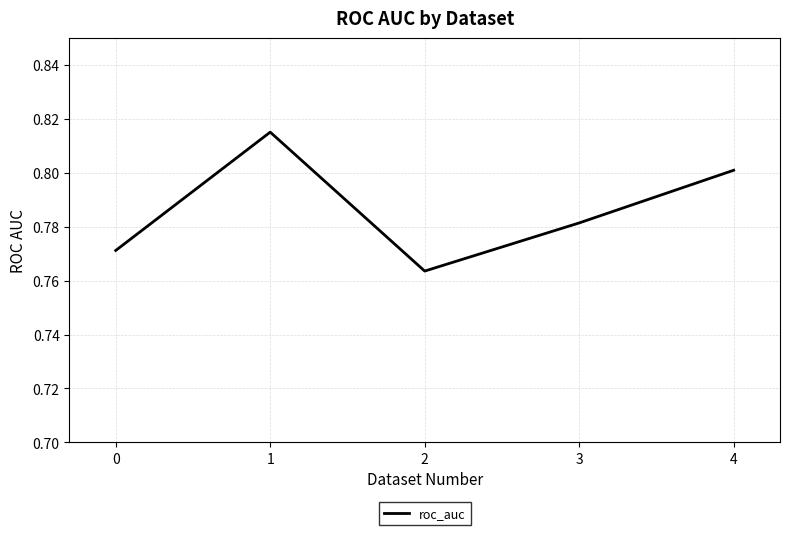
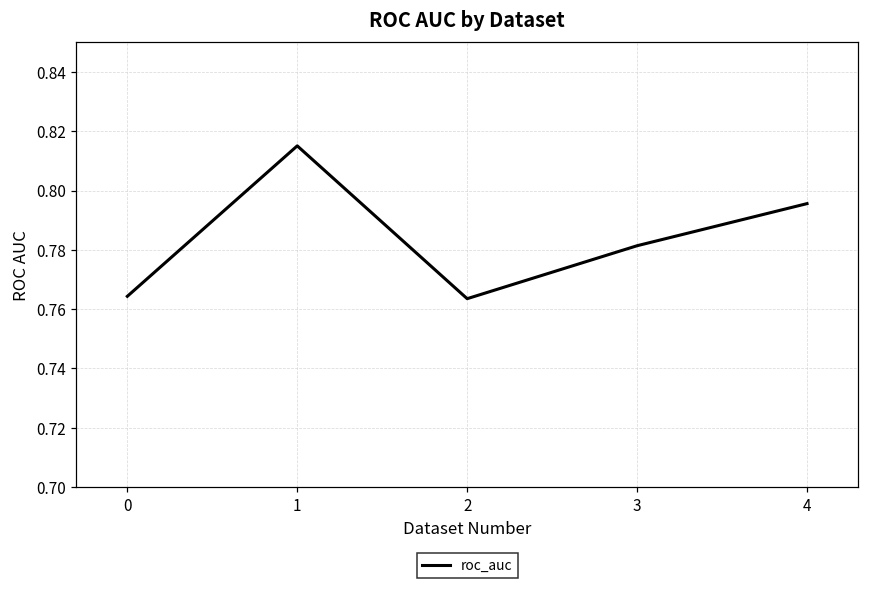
0: 0.771 -> 0.764
4: 0.801 -> 0.796
